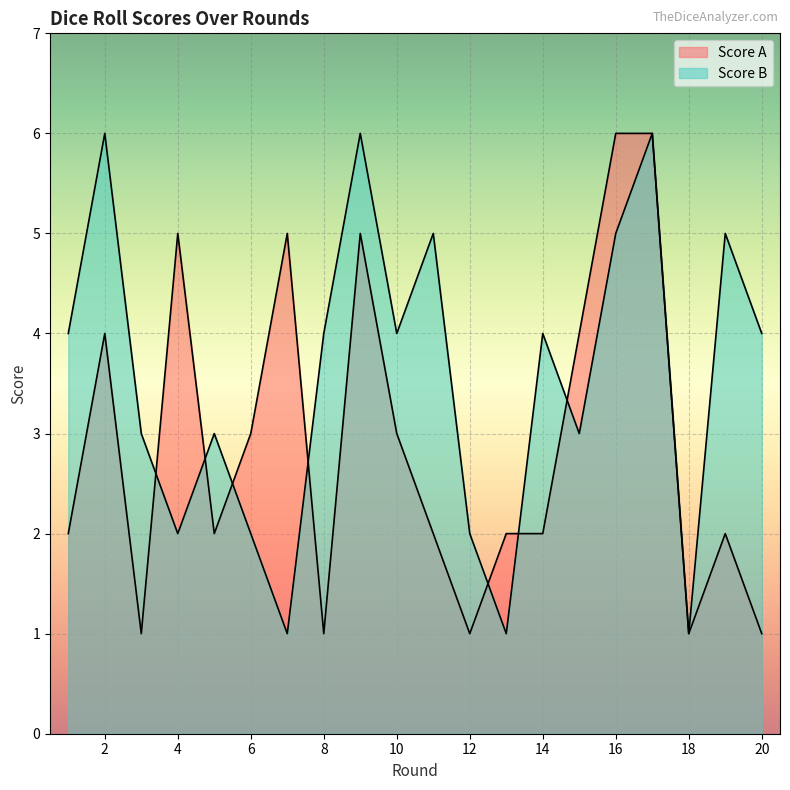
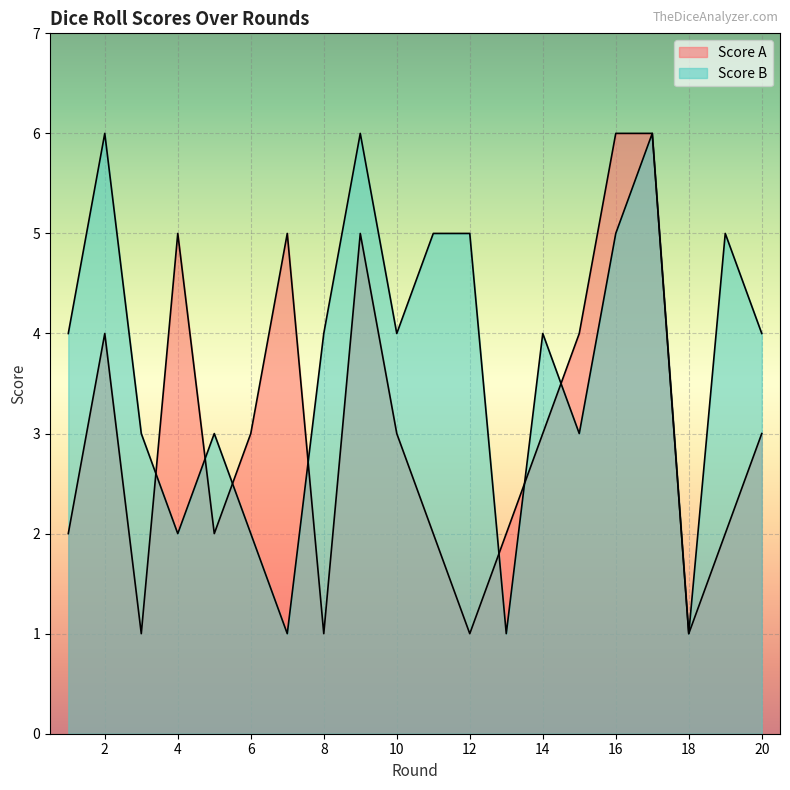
Score B, 12: 2 -> 5
Score A, 14: 2 -> 3
Score A, 20: 1 -> 3
